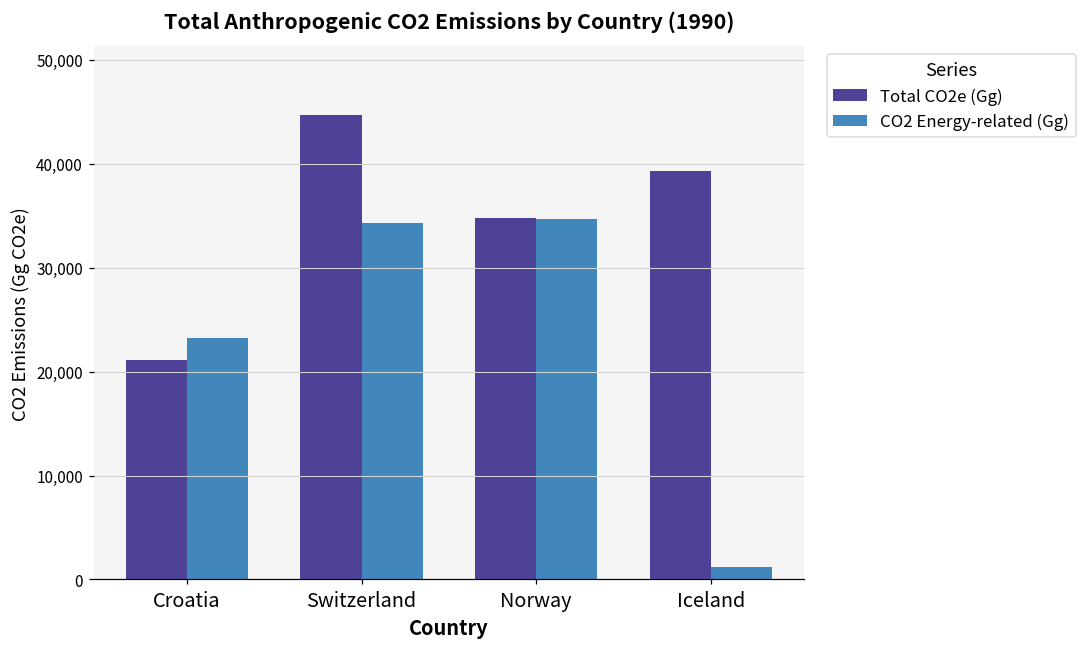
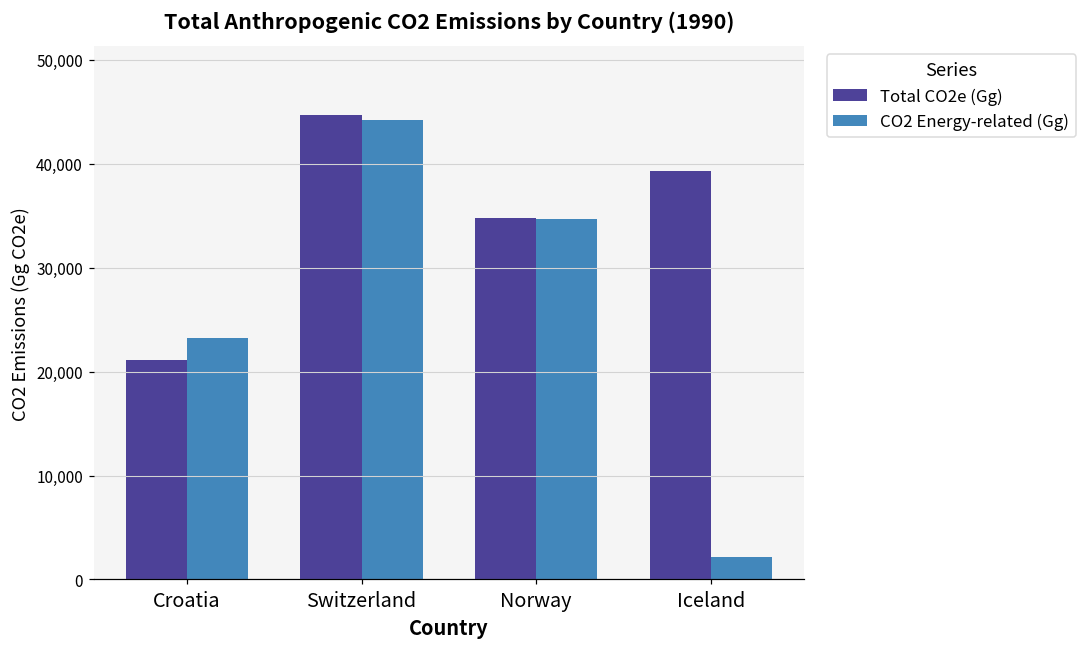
CO2 Energy-related (Gg), Switzerland: 34,000 -> 44,000
CO2 Energy-related (Gg), Iceland: 1,000 -> 2,000
